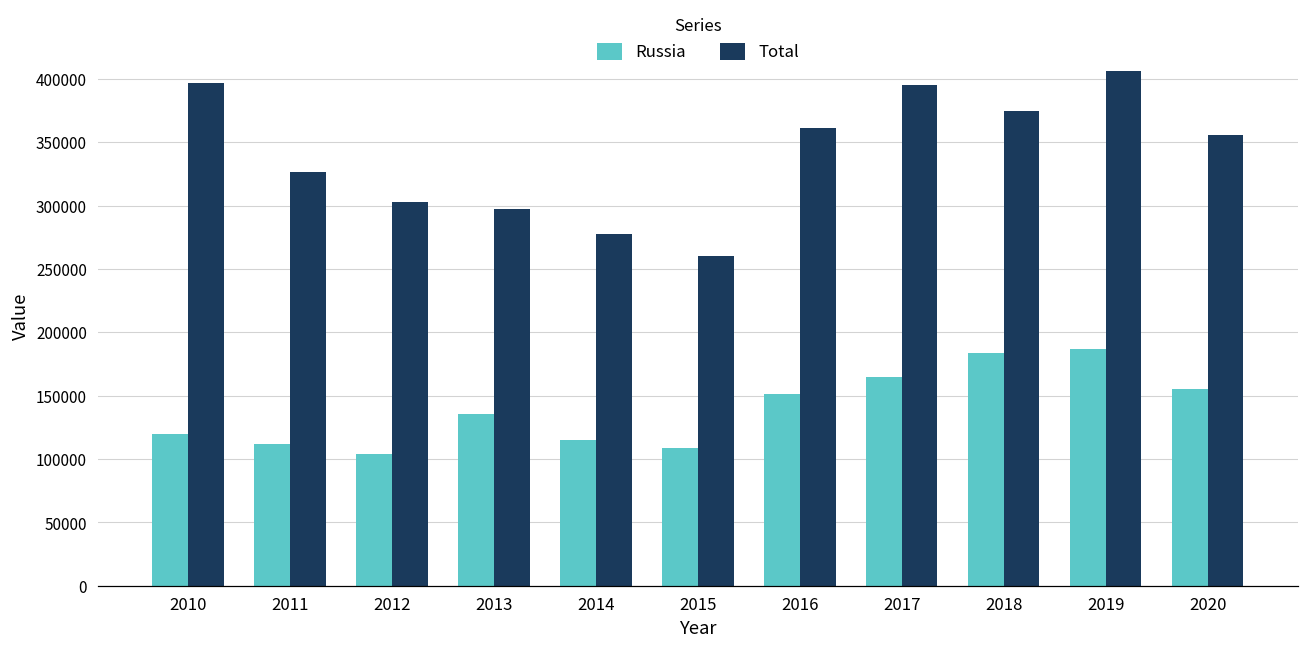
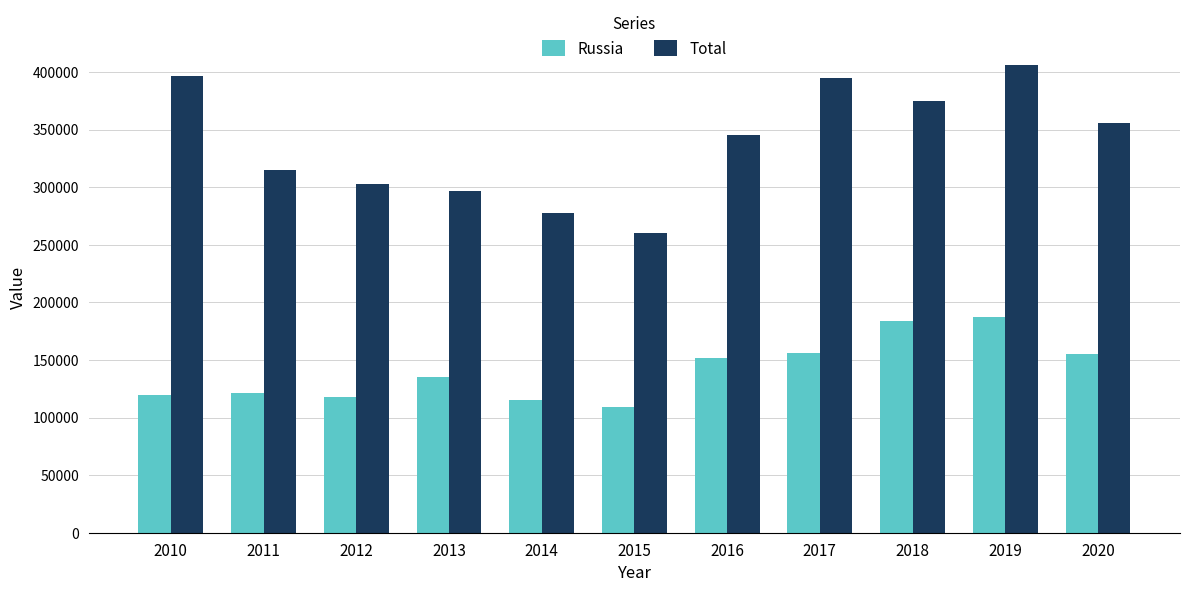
Russia, 2011: 112000 -> 122000
Total, 2011: 327000 -> 315000
Russia, 2012: 104000 -> 118000
Total, 2016: 361000 -> 345000
Russia, 2017: 165000 -> 156000
